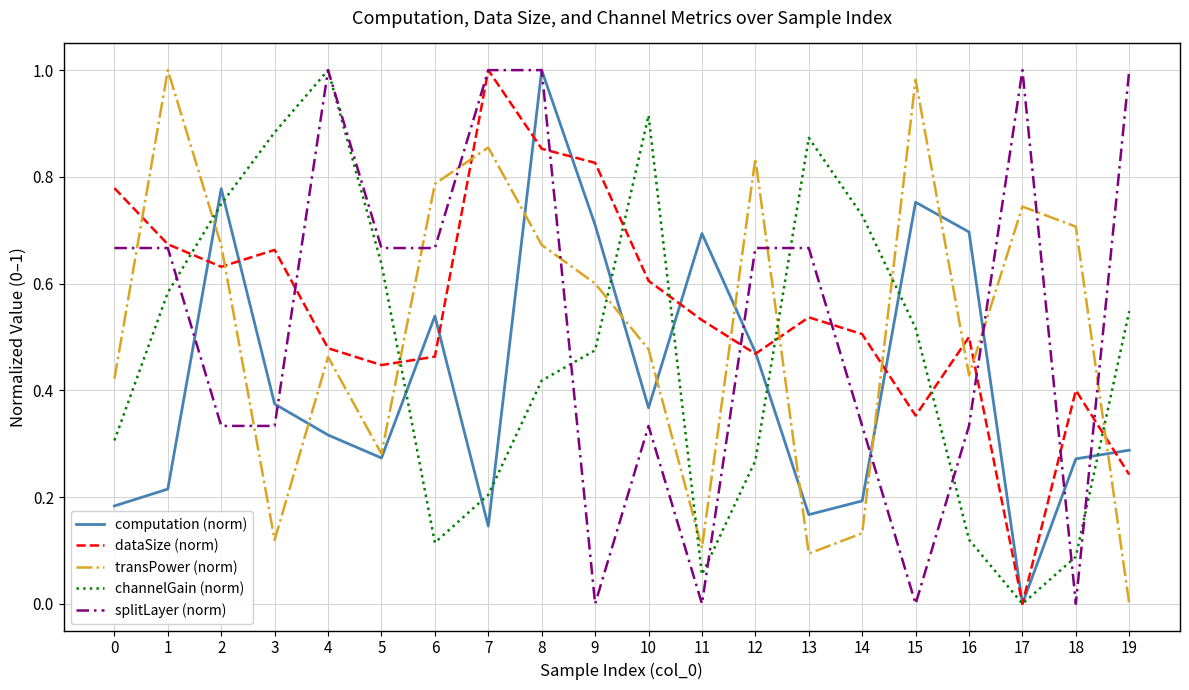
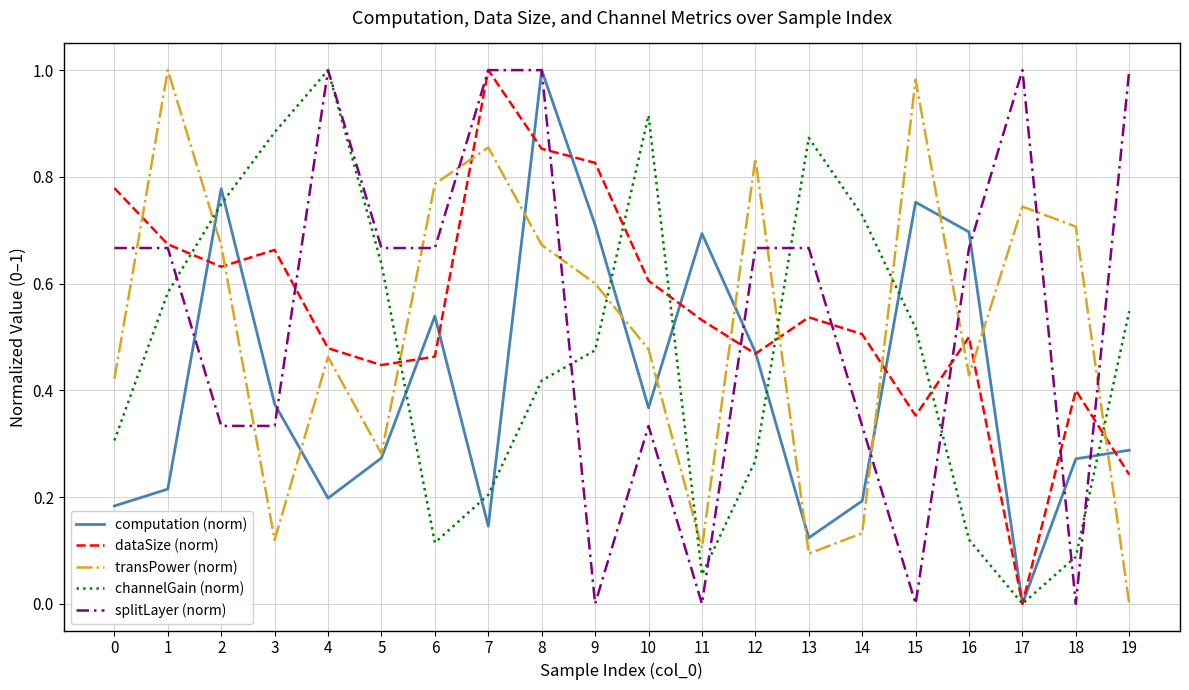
computation (norm), 4: 0.32 -> 0.20
computation (norm), 13: 0.17 -> 0.12
splitLayer (norm), 16: 0.33 -> 0.67
